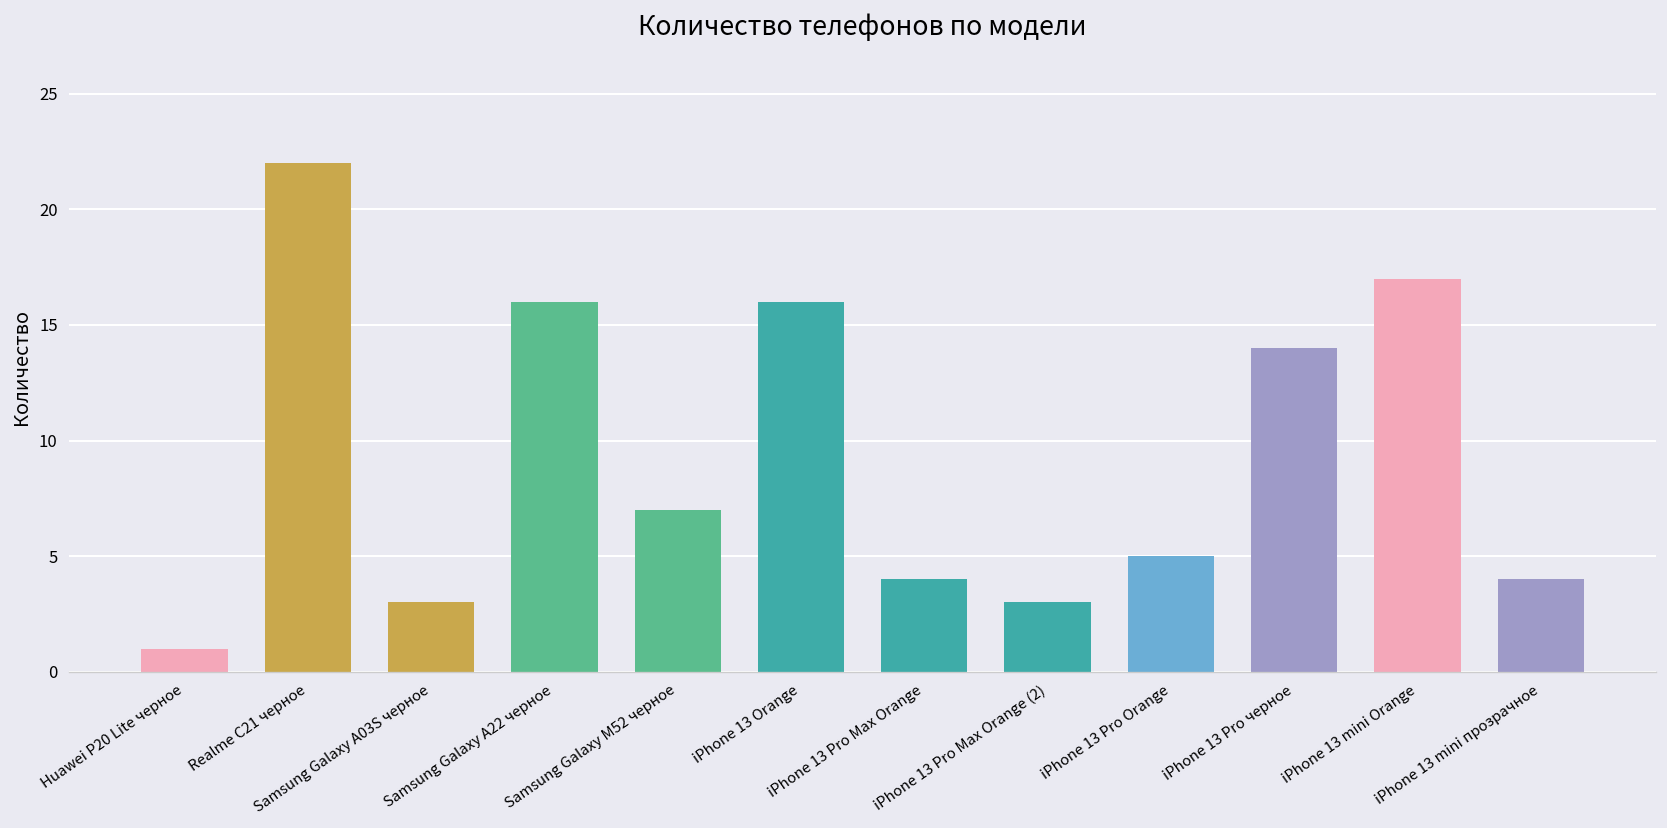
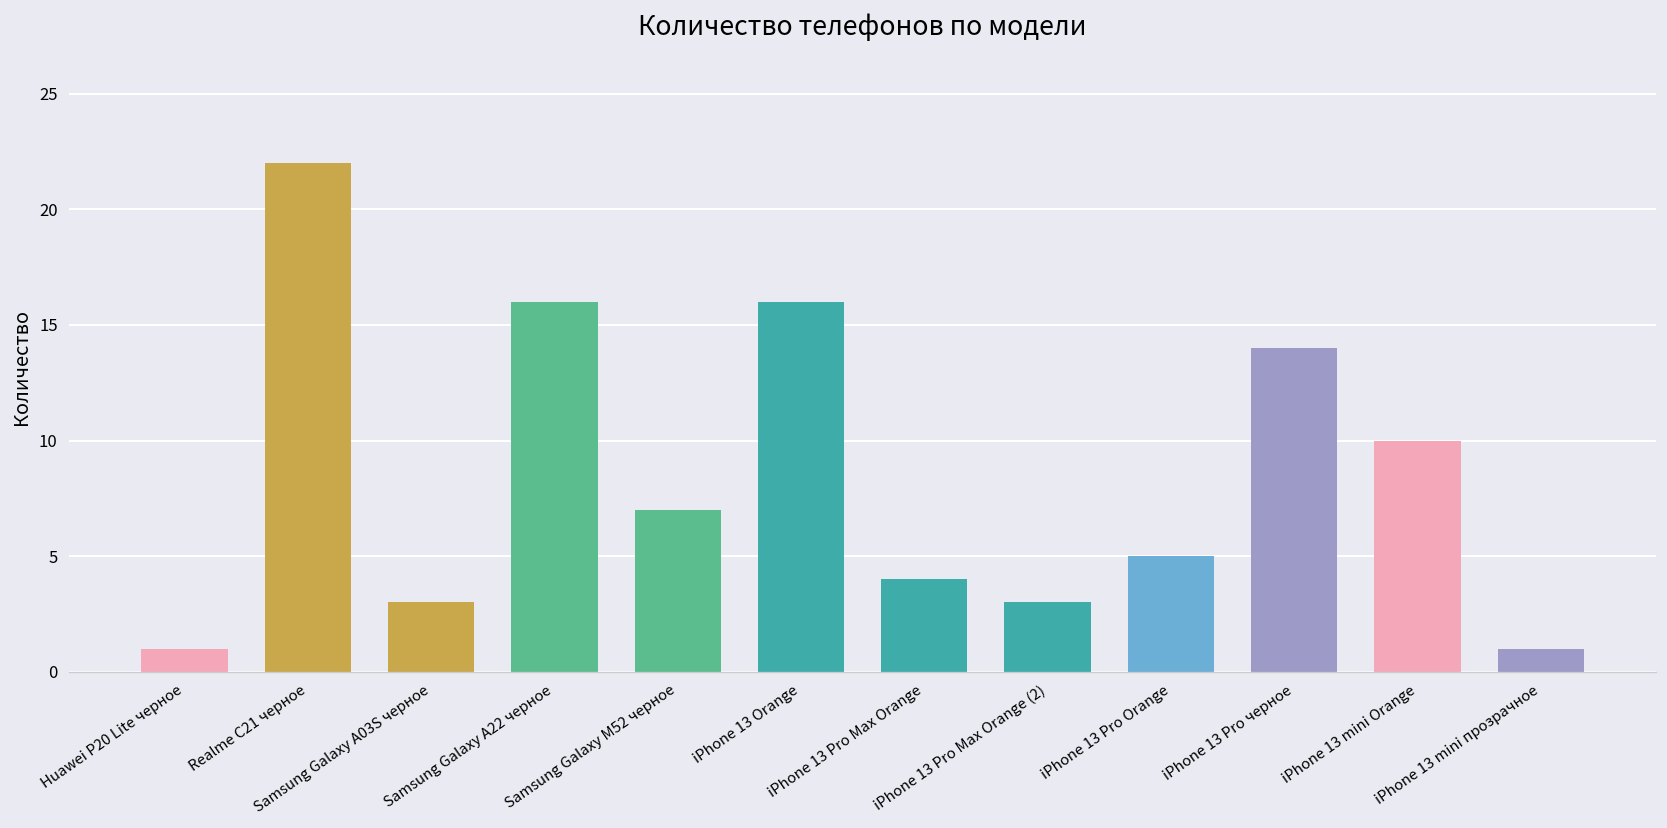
iPhone 13 mini Orange: 17 -> 10
iPhone 13 mini прозрачное: 4 -> 1
